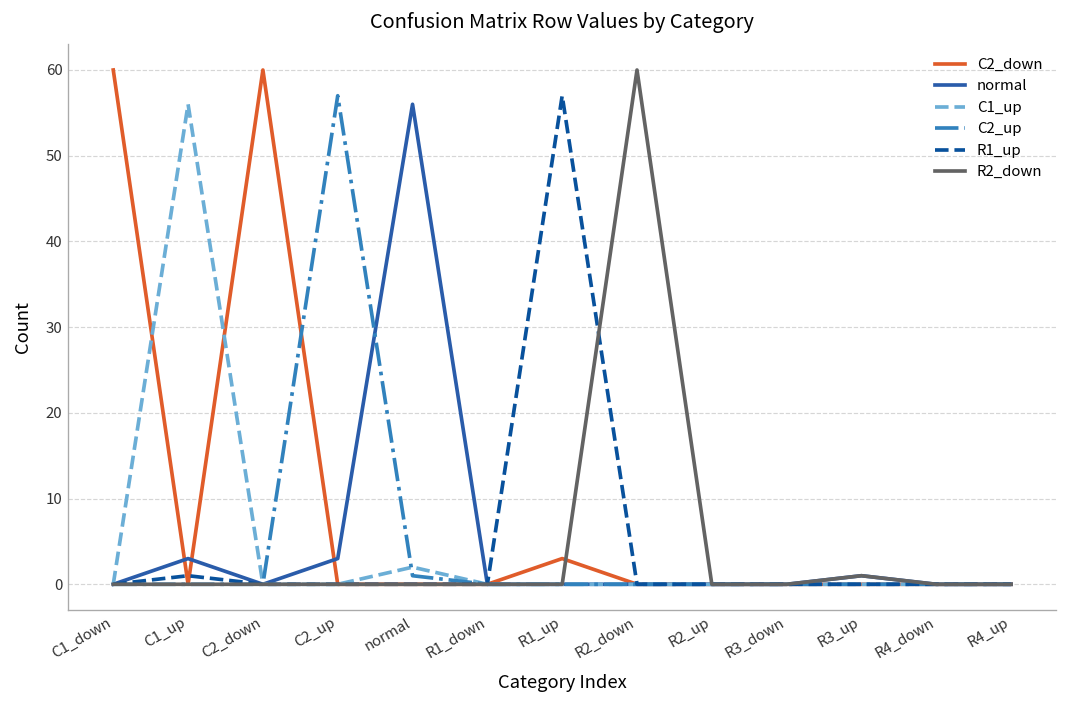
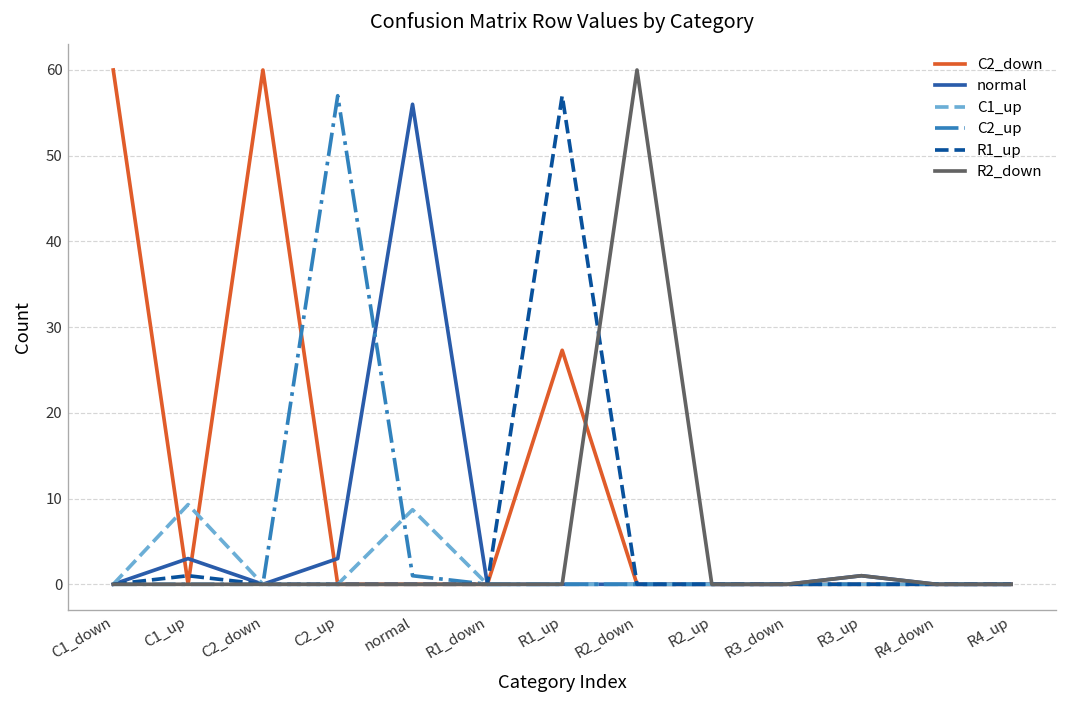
C1_up, C1_up: 56 -> 9
C1_up, normal: 2 -> 9
C2_down, R1_up: 3 -> 27
